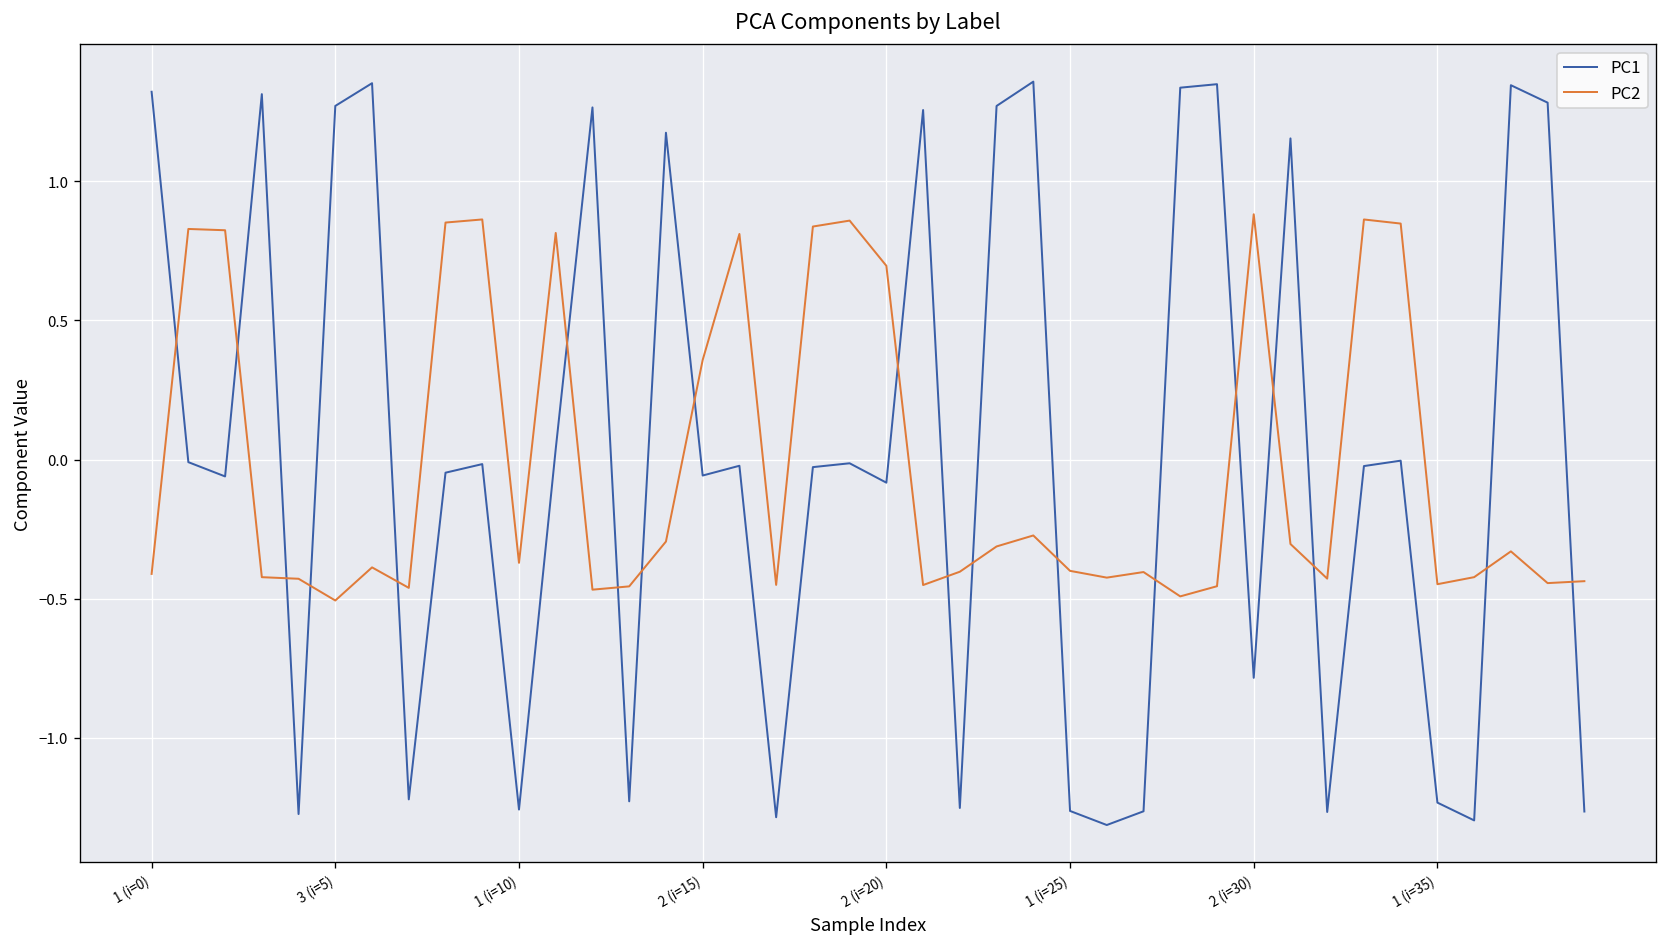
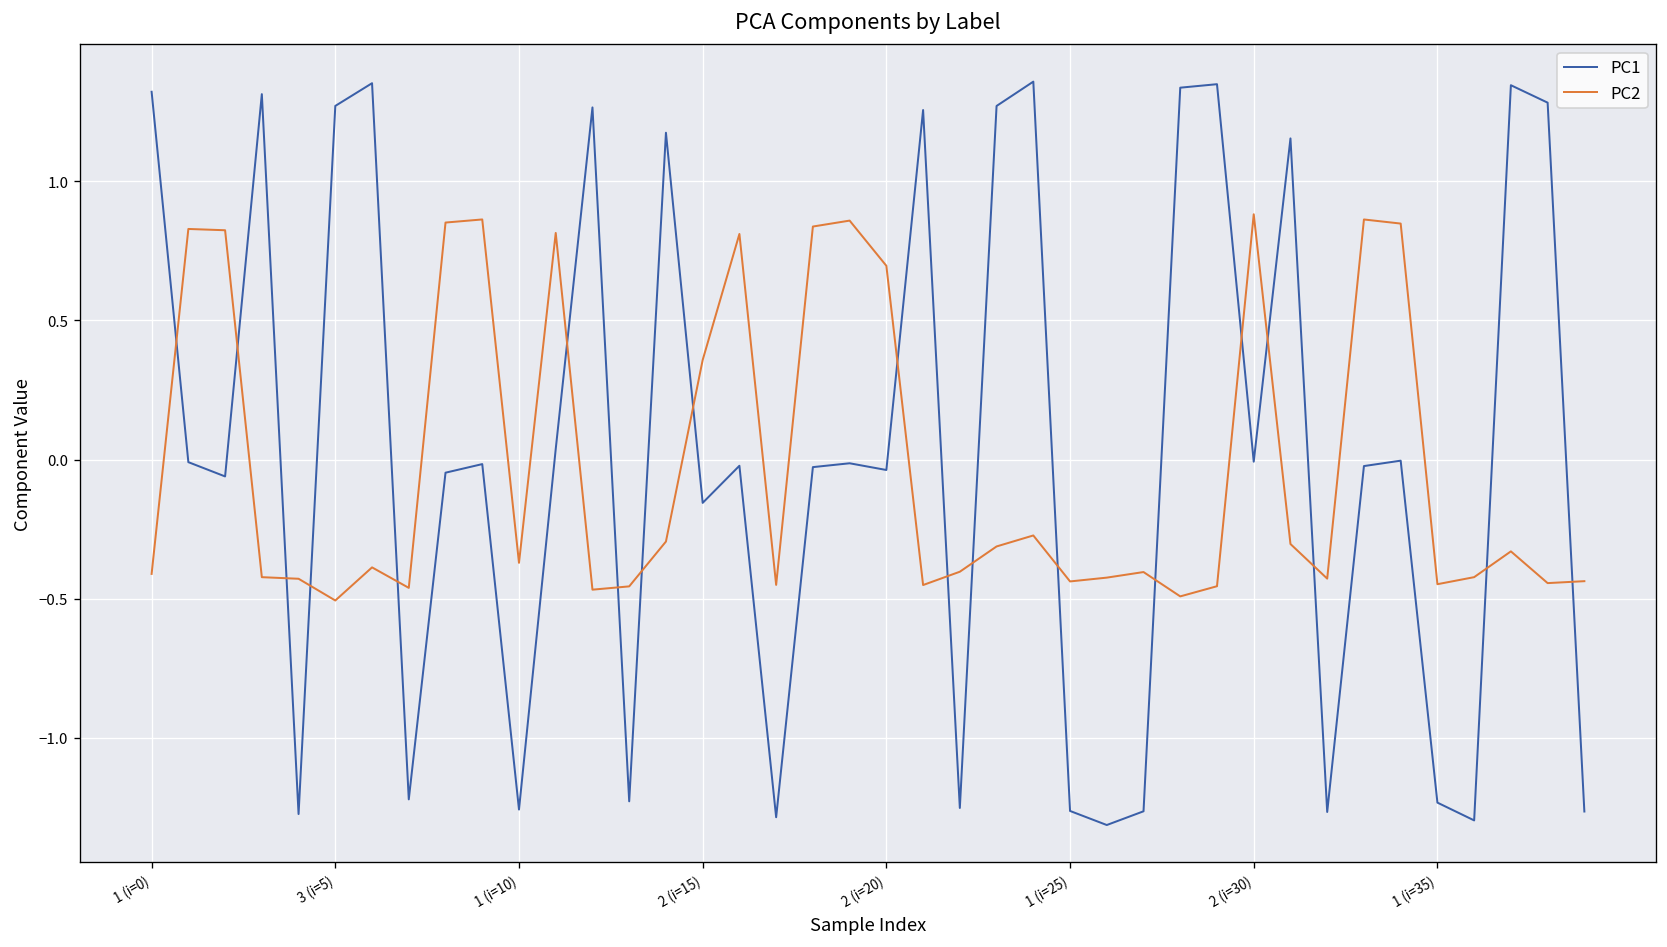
PC1, 2 (i=15): -0.06 -> -0.16
PC1, 2 (i=20): -0.08 -> -0.04
PC2, 1 (i=25): -0.40 -> -0.44
PC1, 2 (i=30): -0.78 -> -0.01
